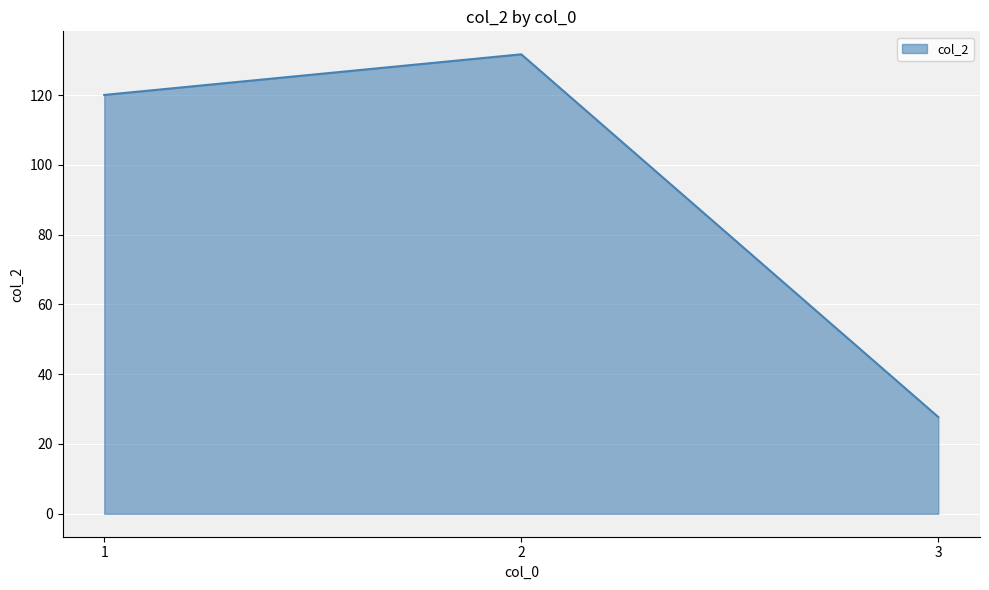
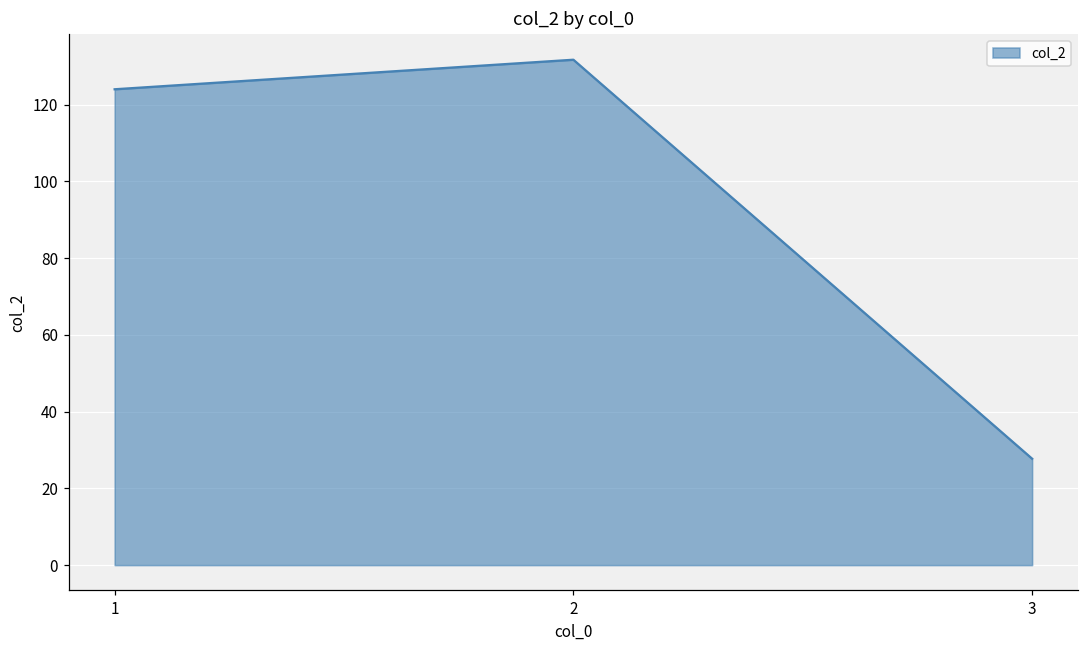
1: 120 -> 124
